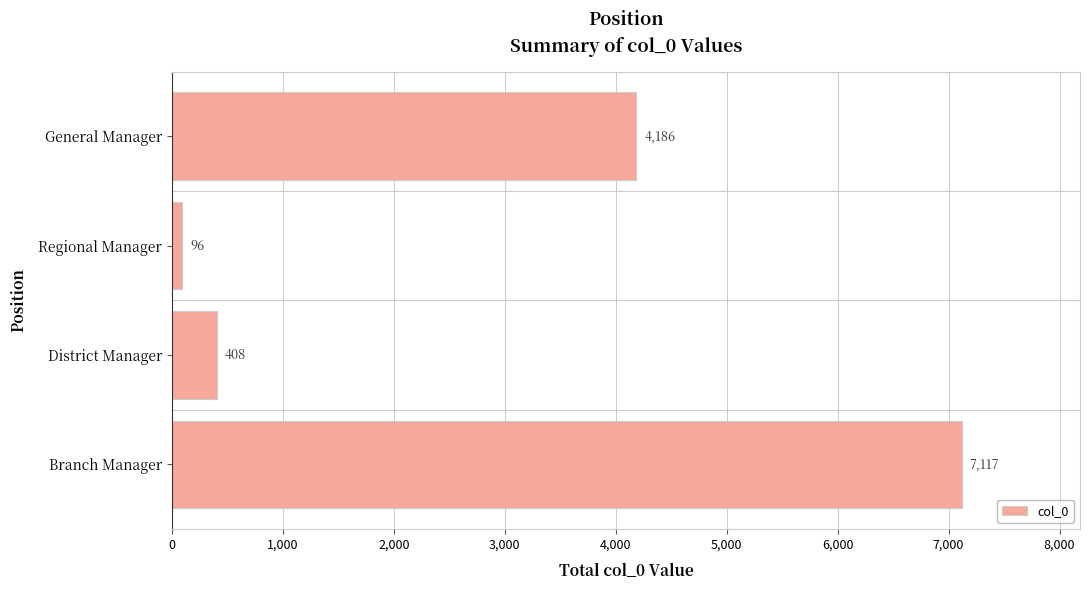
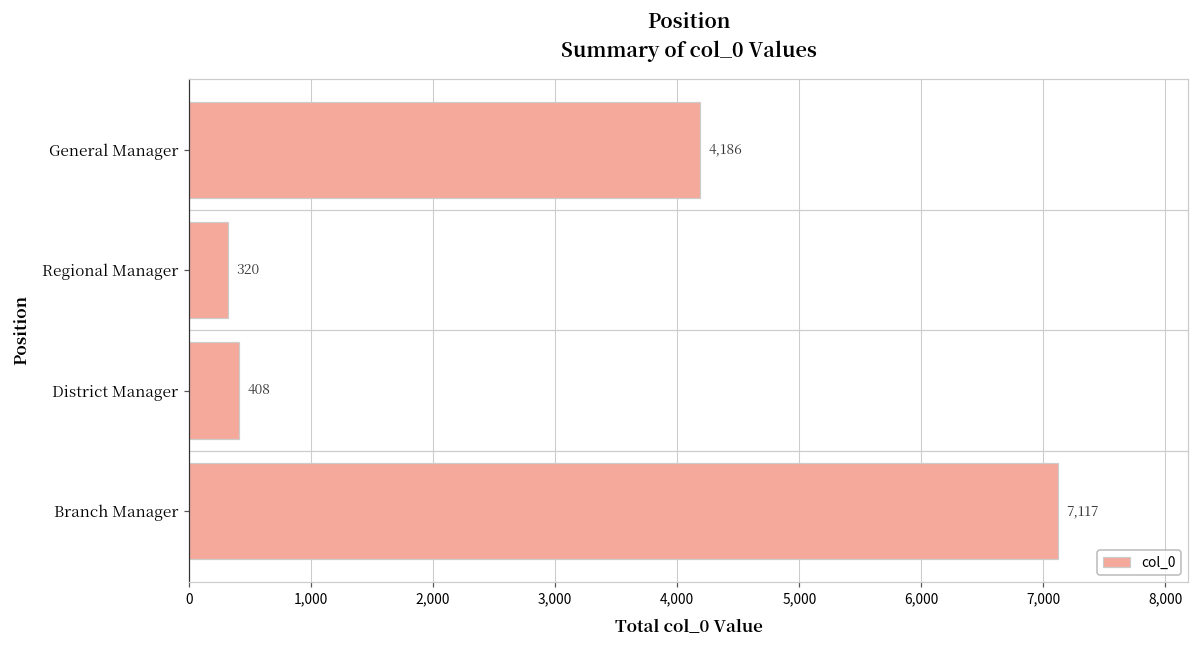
Regional Manager: 96 -> 320
